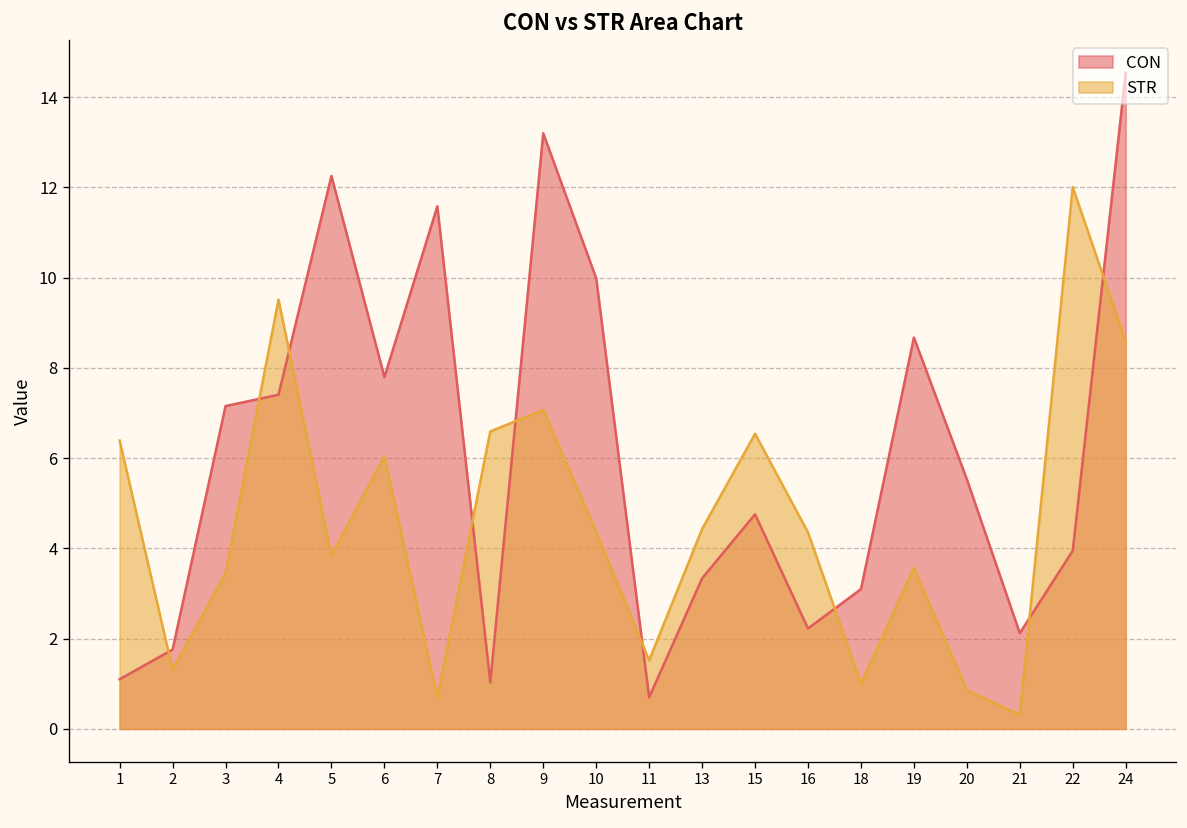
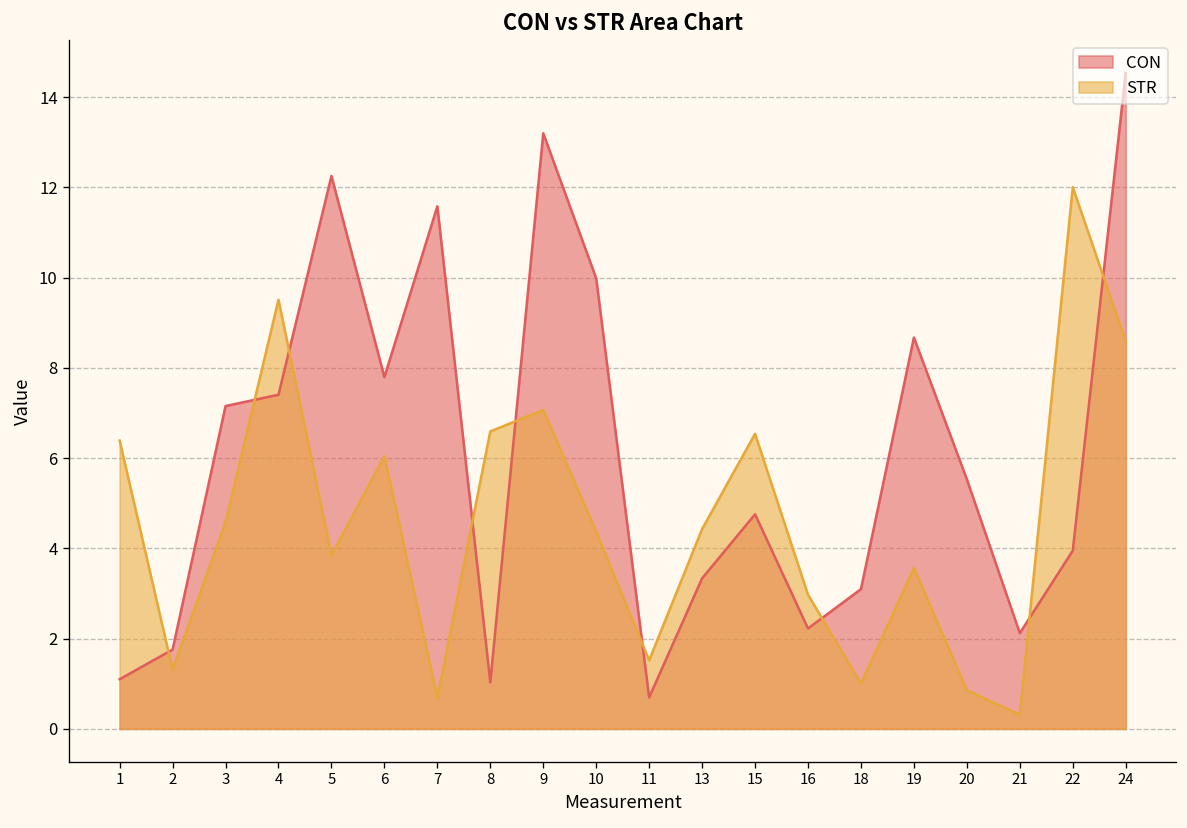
STR, 3: 3.4 -> 4.6
STR, 16: 4.4 -> 3.0
